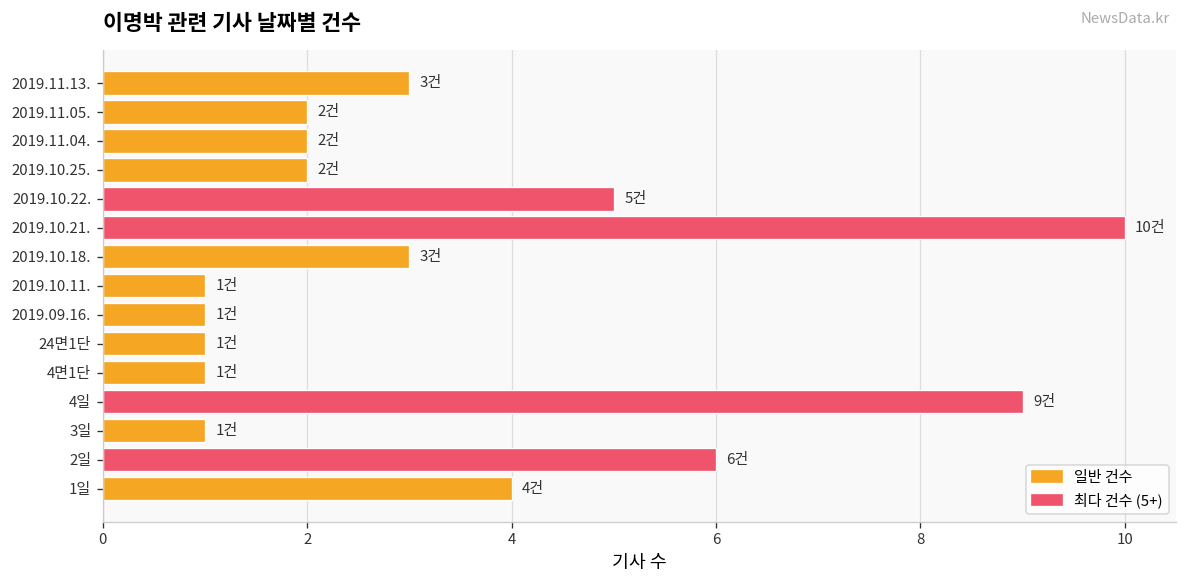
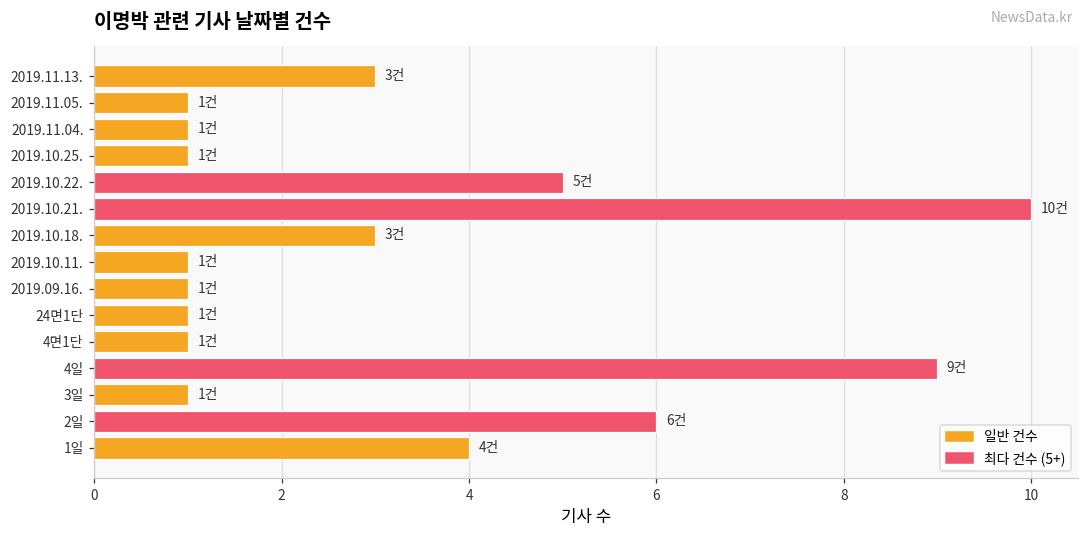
2019.11.05.: 2건 -> 1건
2019.11.04.: 2건 -> 1건
2019.10.25.: 2건 -> 1건
